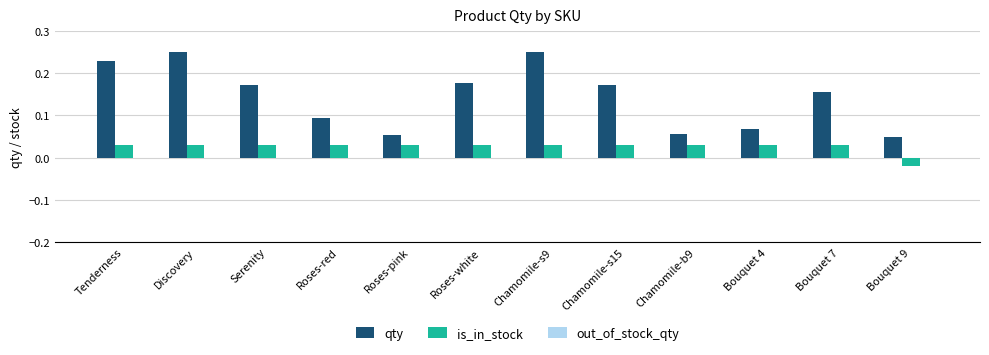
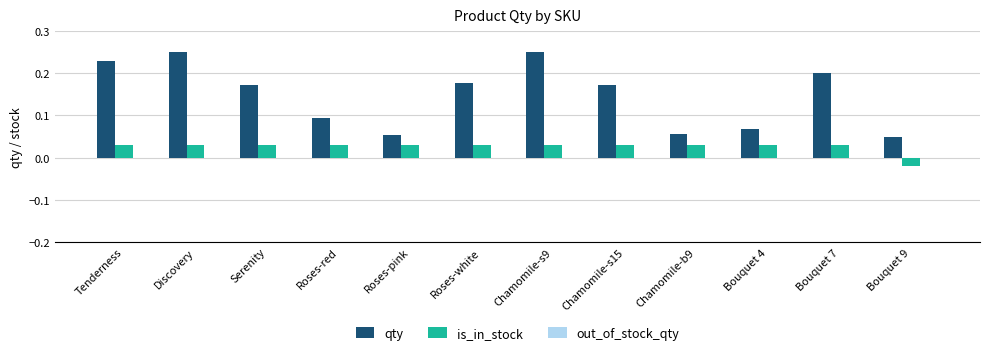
qty, Bouquet 7: 0.16 -> 0.20
